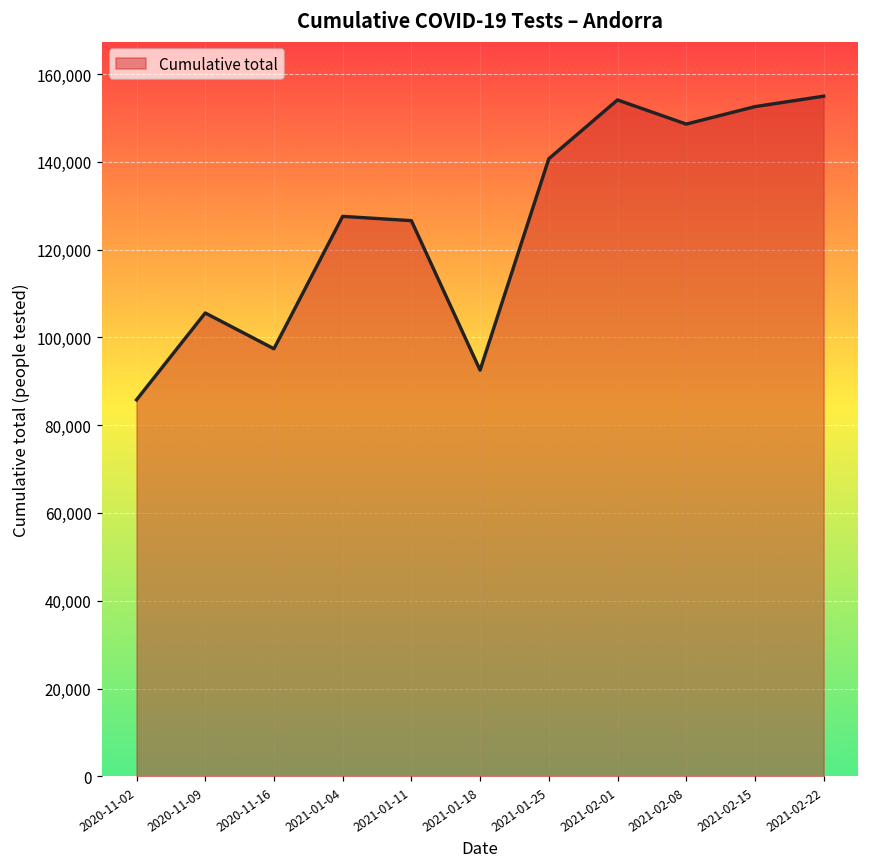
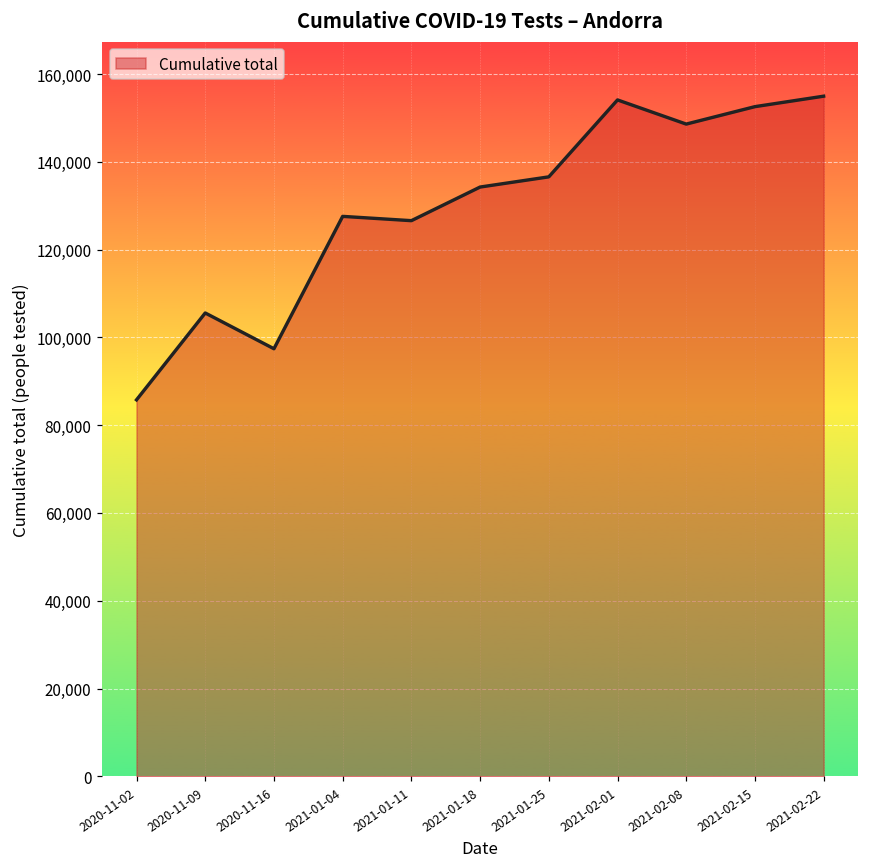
2021-01-18: 93,000 -> 134,000
2021-01-25: 141,000 -> 137,000
